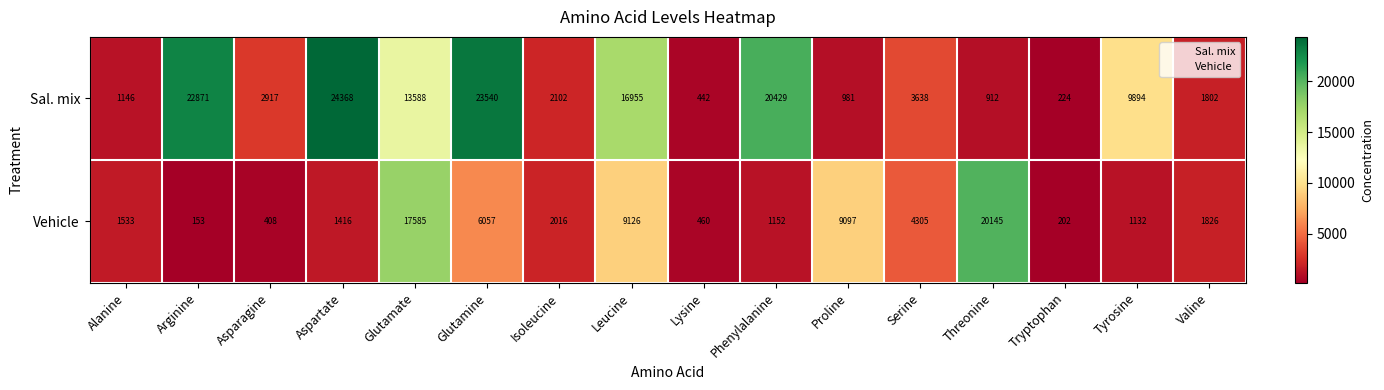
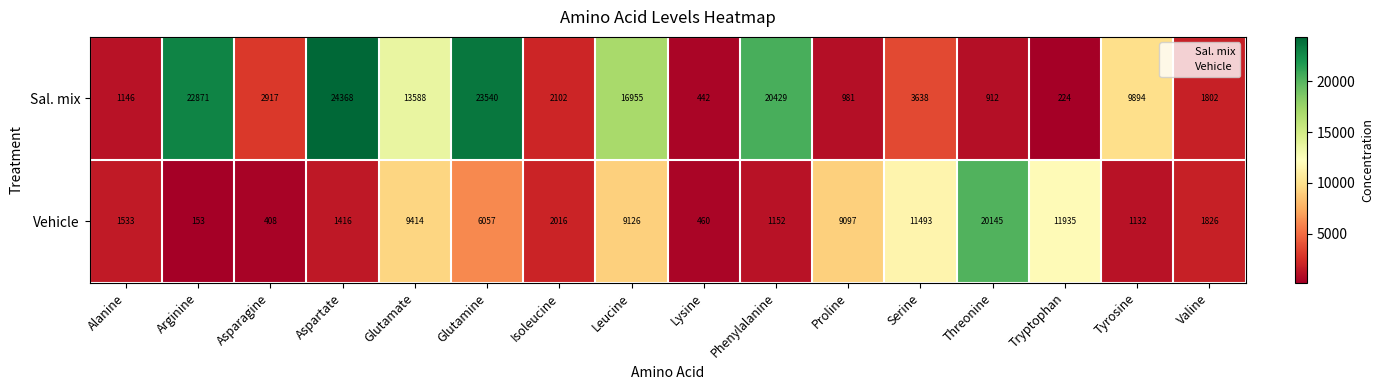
Vehicle, Glutamate: 17585 -> 9414
Vehicle, Serine: 4305 -> 11493
Vehicle, Tryptophan: 202 -> 11935
